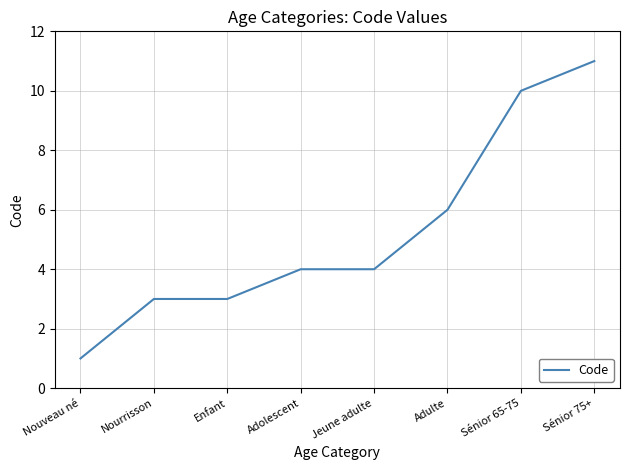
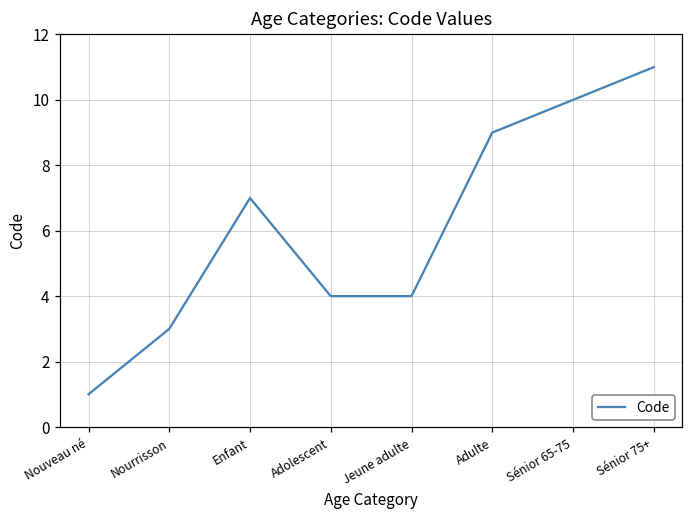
Enfant: 3 -> 7
Adulte: 6 -> 9
